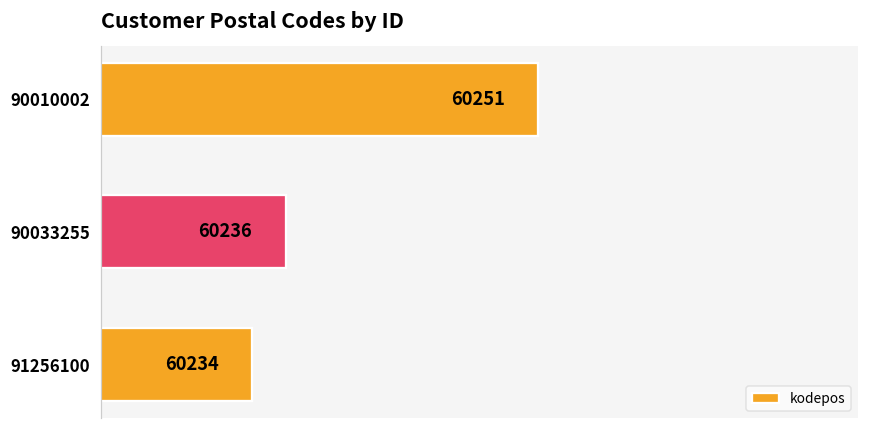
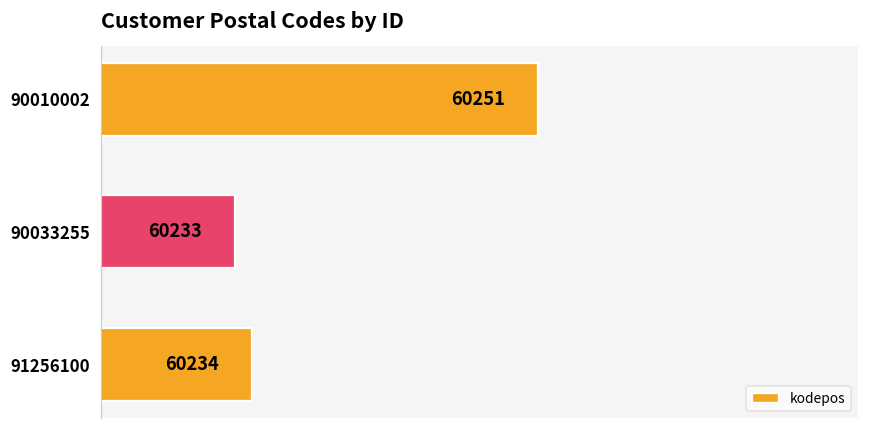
90033255: 60236 -> 60233
